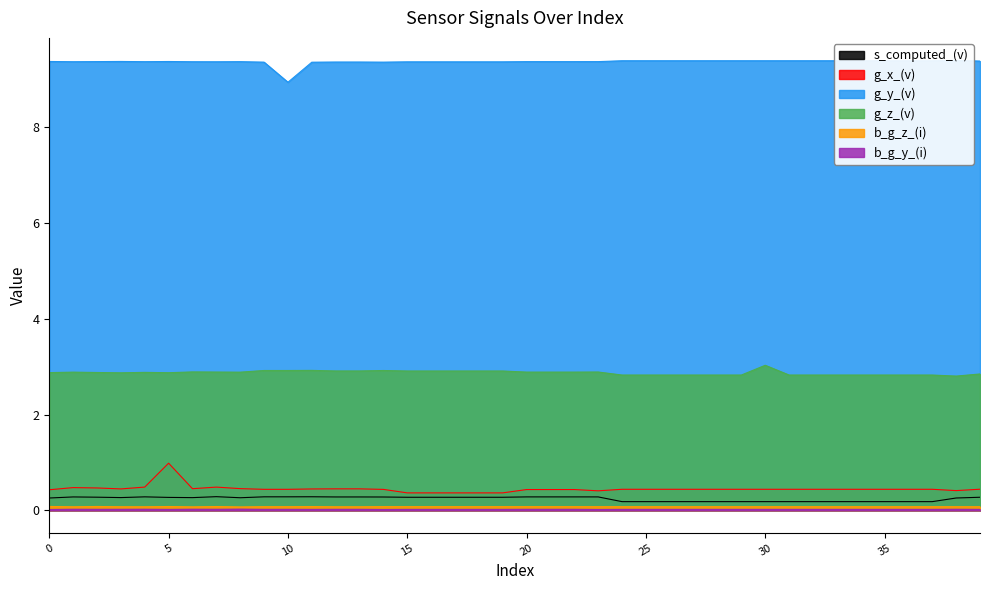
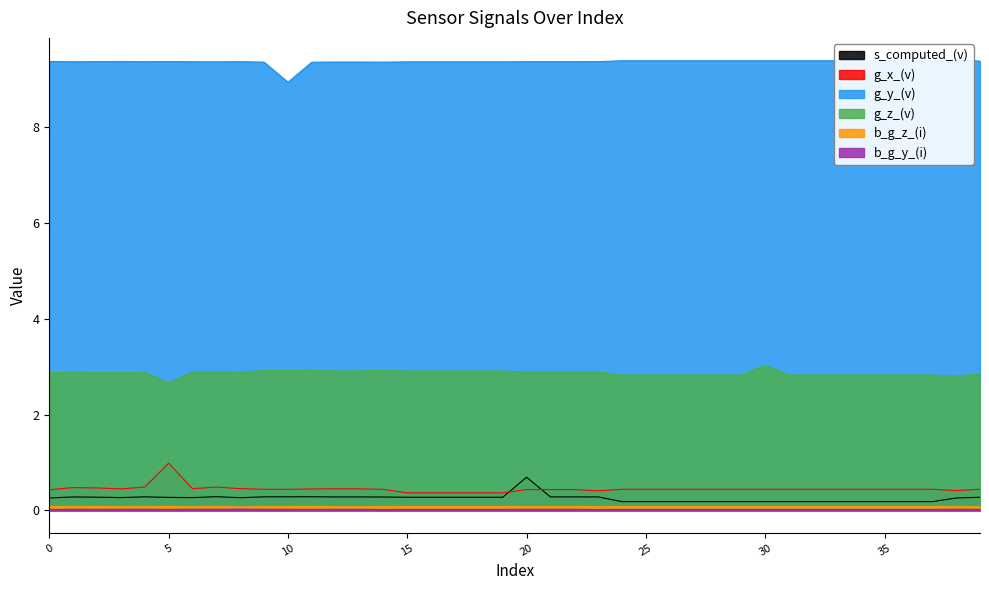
g_z_(v), 5: 2.9 -> 2.7
s_computed_(v), 20: 0.3 -> 0.7
